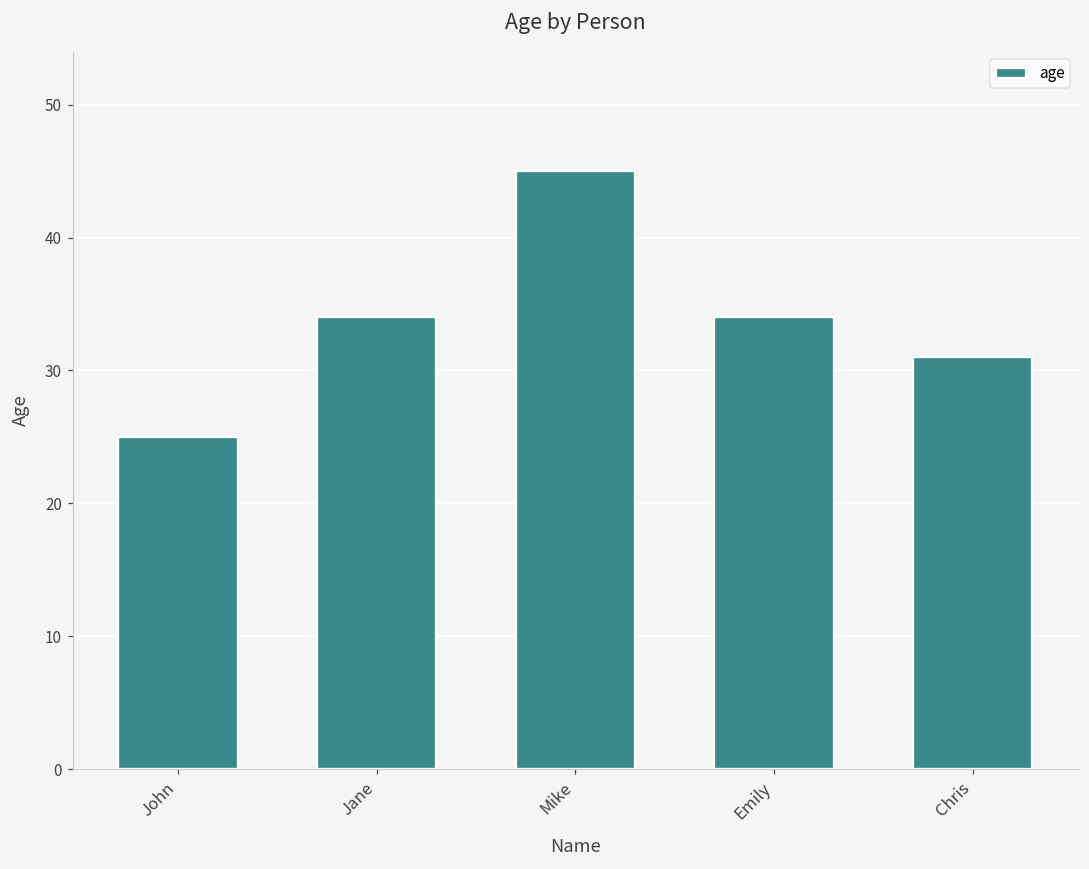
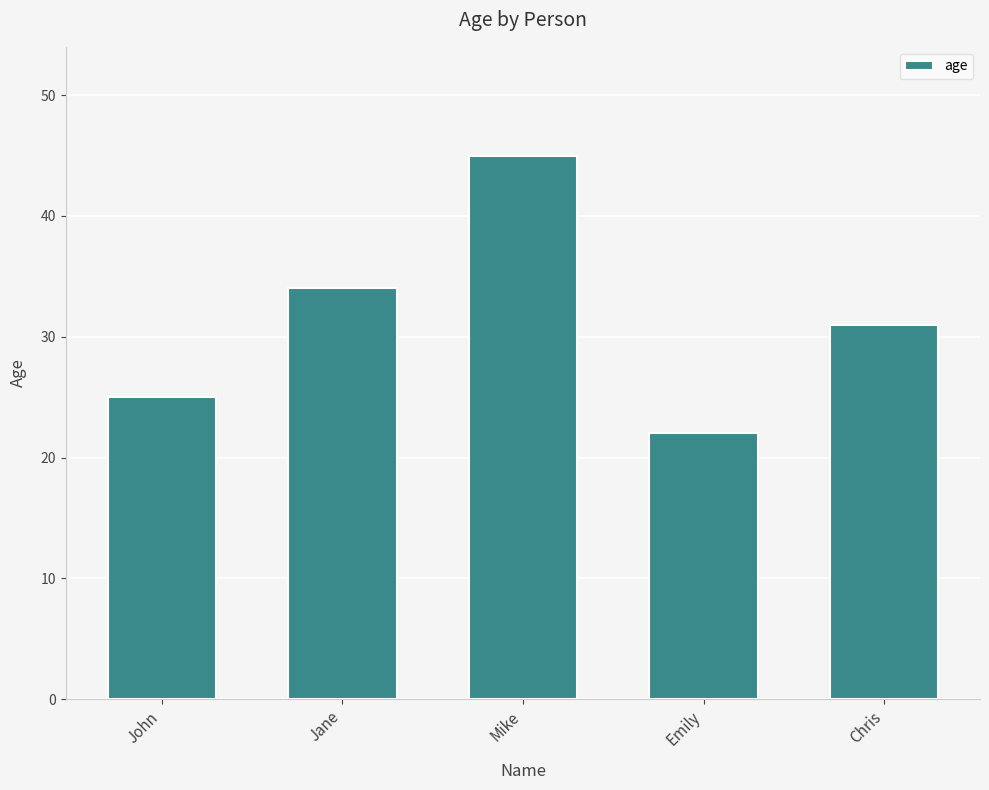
Emily: 34 -> 22
